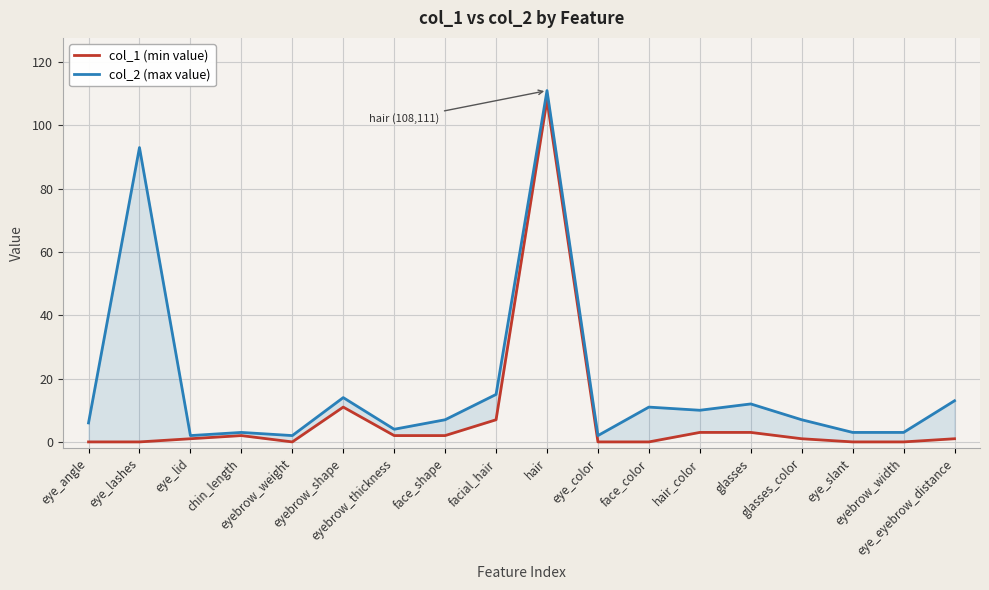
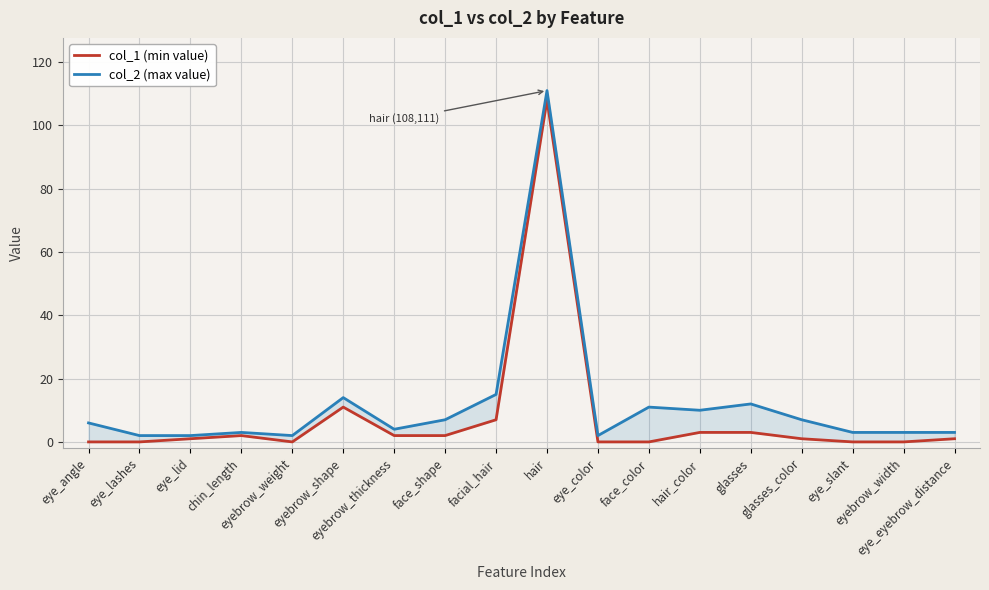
col_2 (max value), eye_lashes: 93 -> 2
col_2 (max value), eye_eyebrow_distance: 13 -> 3
